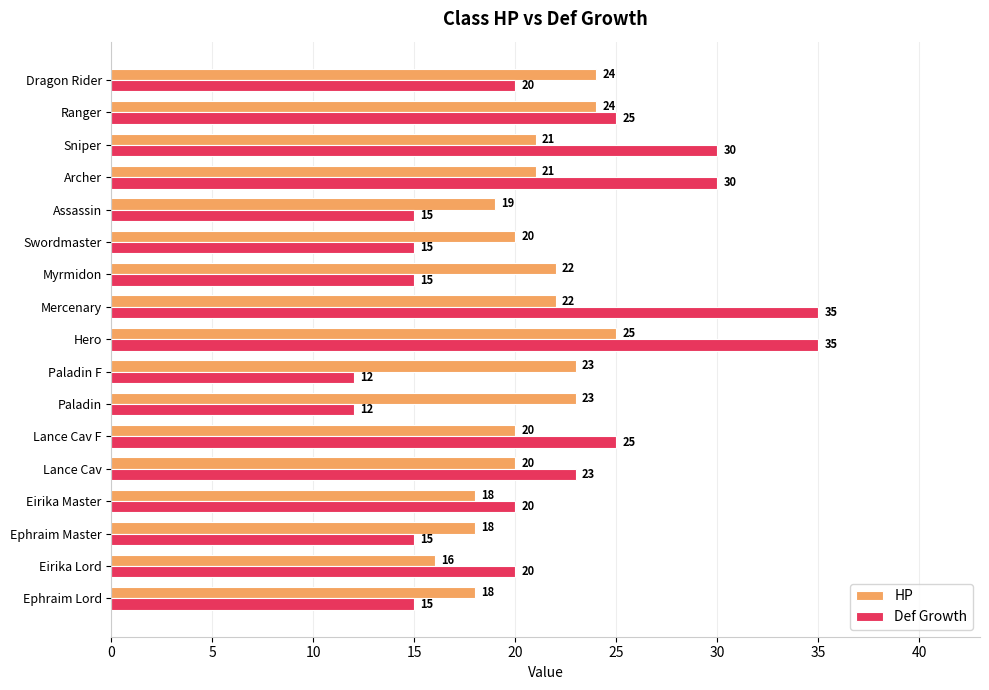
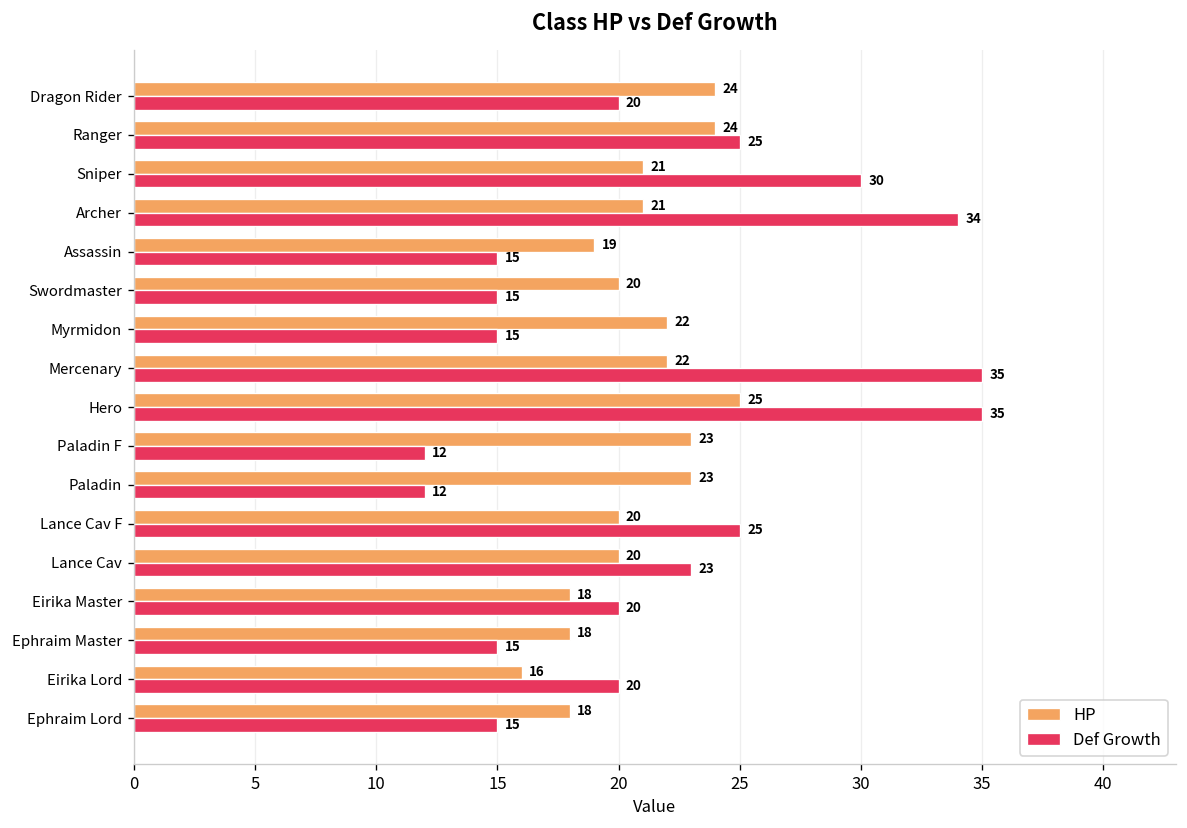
Def Growth, Archer: 30 -> 34
